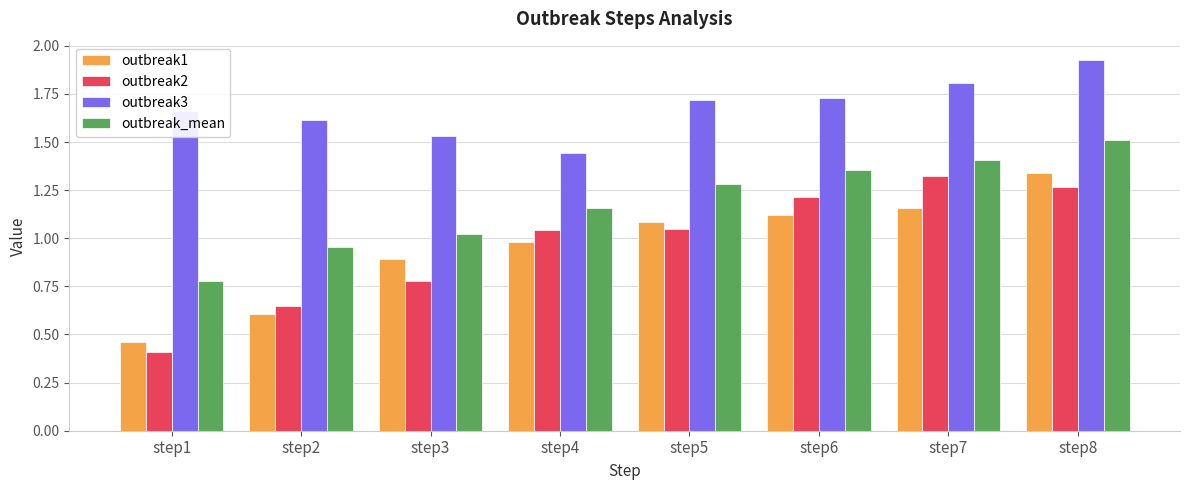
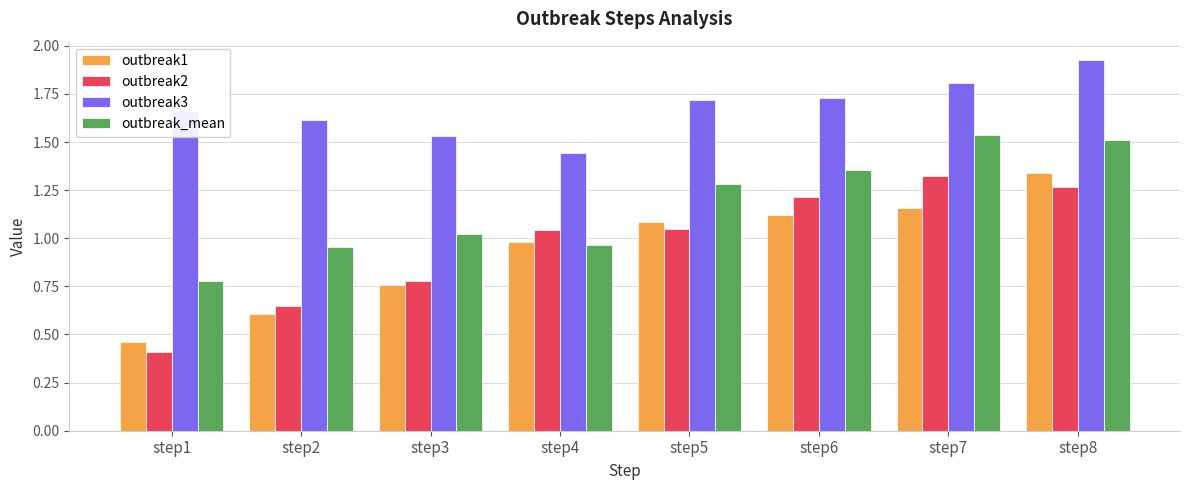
outbreak1, step3: 0.89 -> 0.76
outbreak_mean, step4: 1.16 -> 0.96
outbreak_mean, step7: 1.41 -> 1.53
